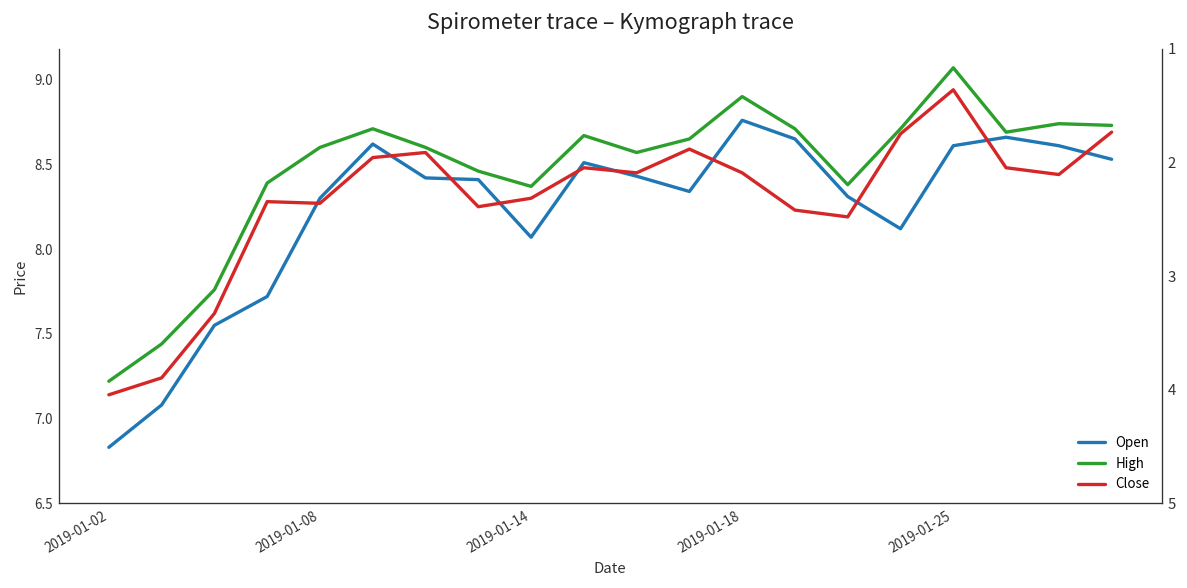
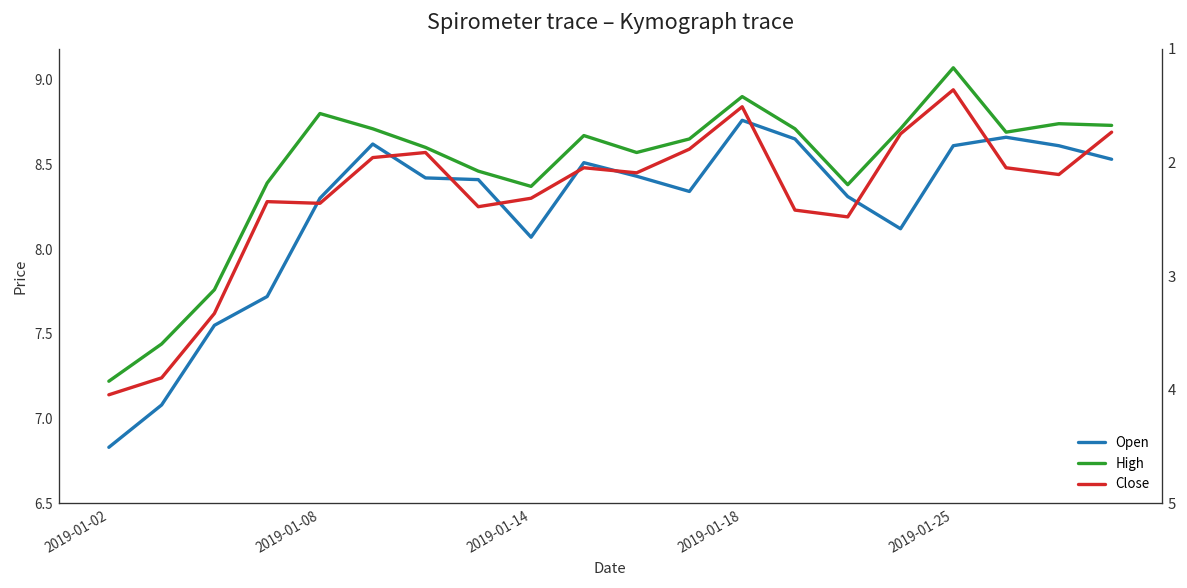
High, 2019-01-08: 8.6 -> 8.8
Close, 2019-01-18: 8.45 -> 8.84
